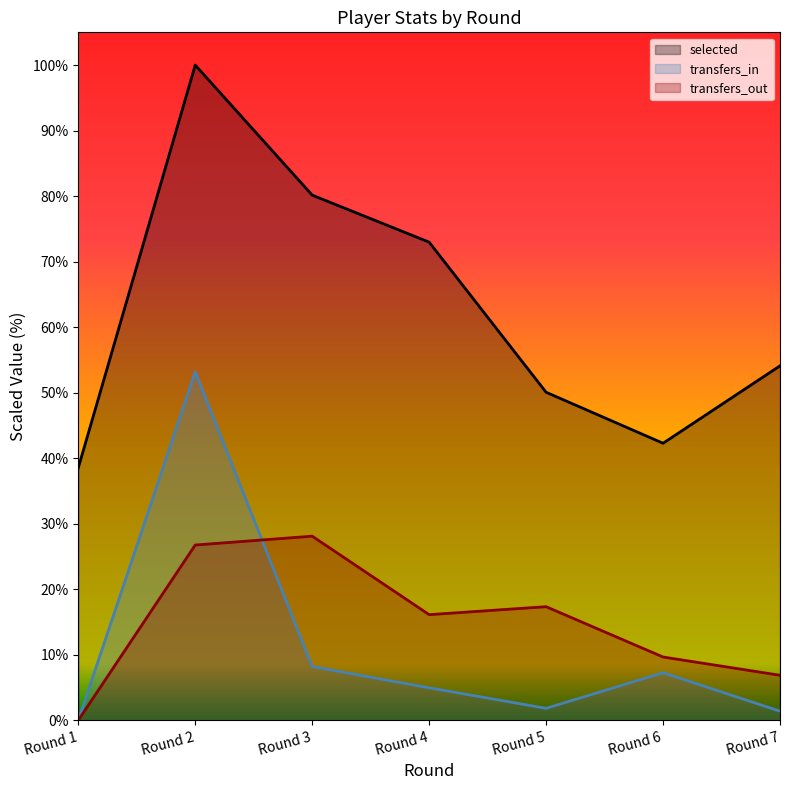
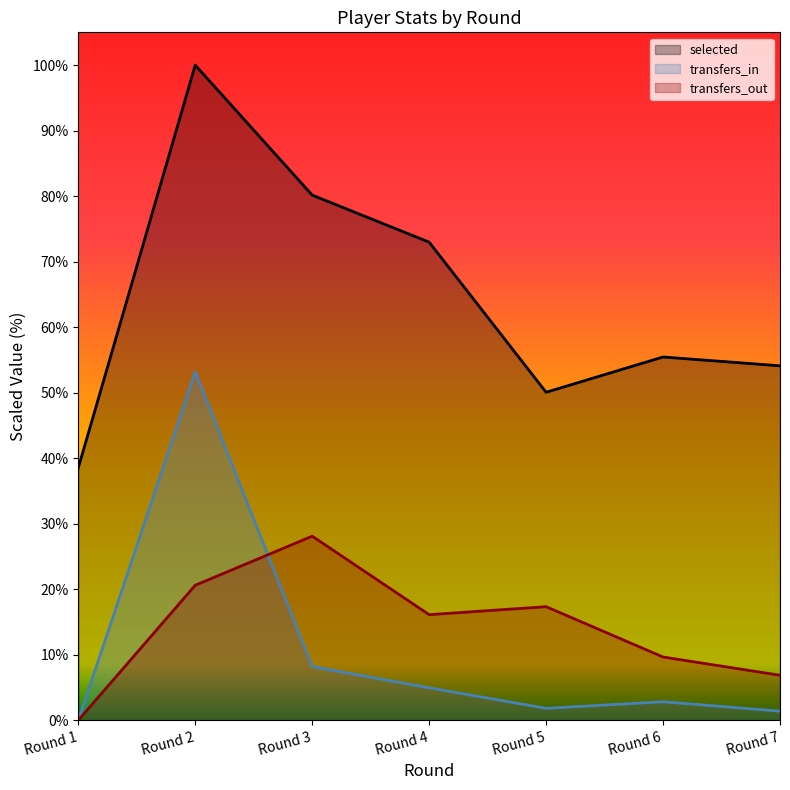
transfers_out, Round 2: 27% -> 21%
selected, Round 6: 42% -> 55%
transfers_in, Round 6: 7% -> 3%
